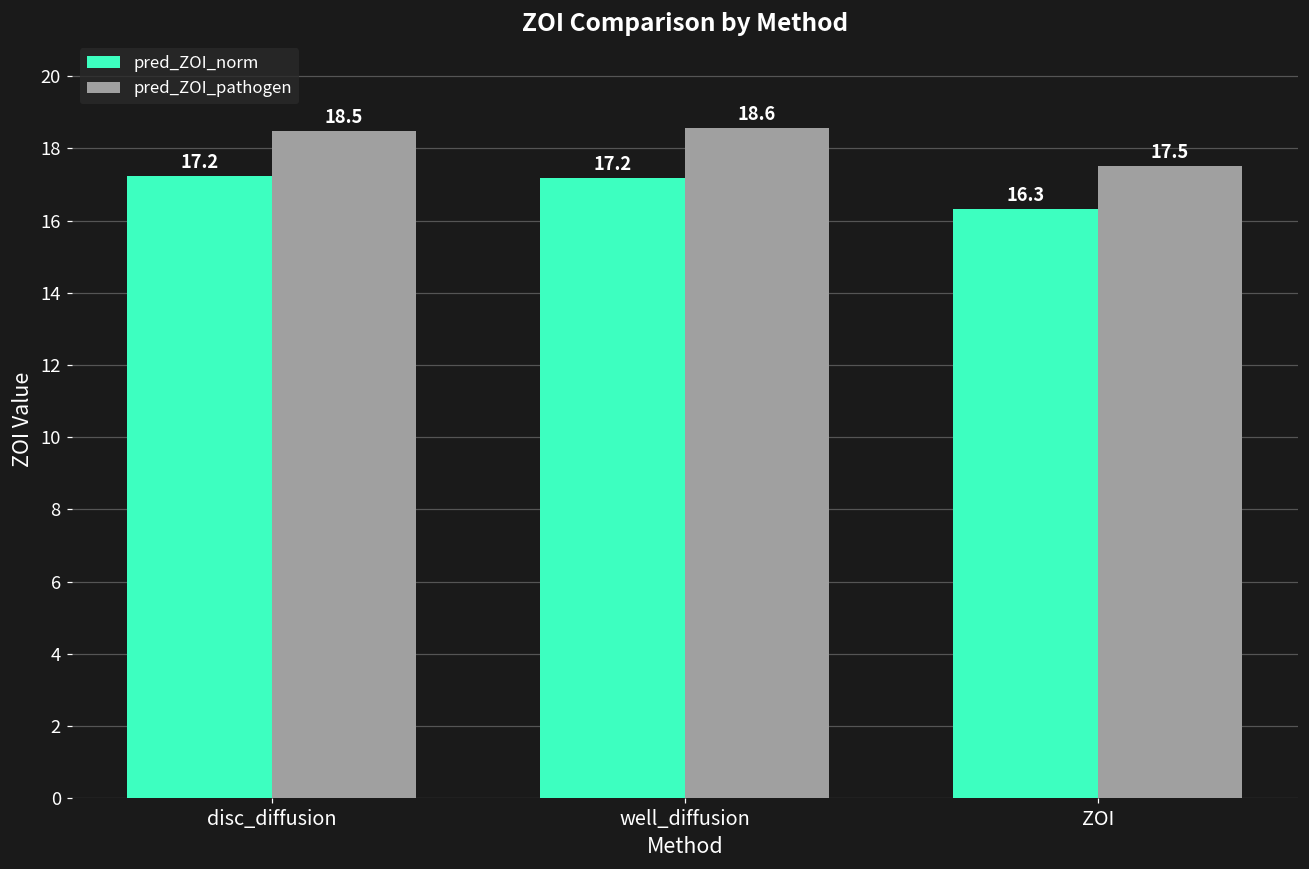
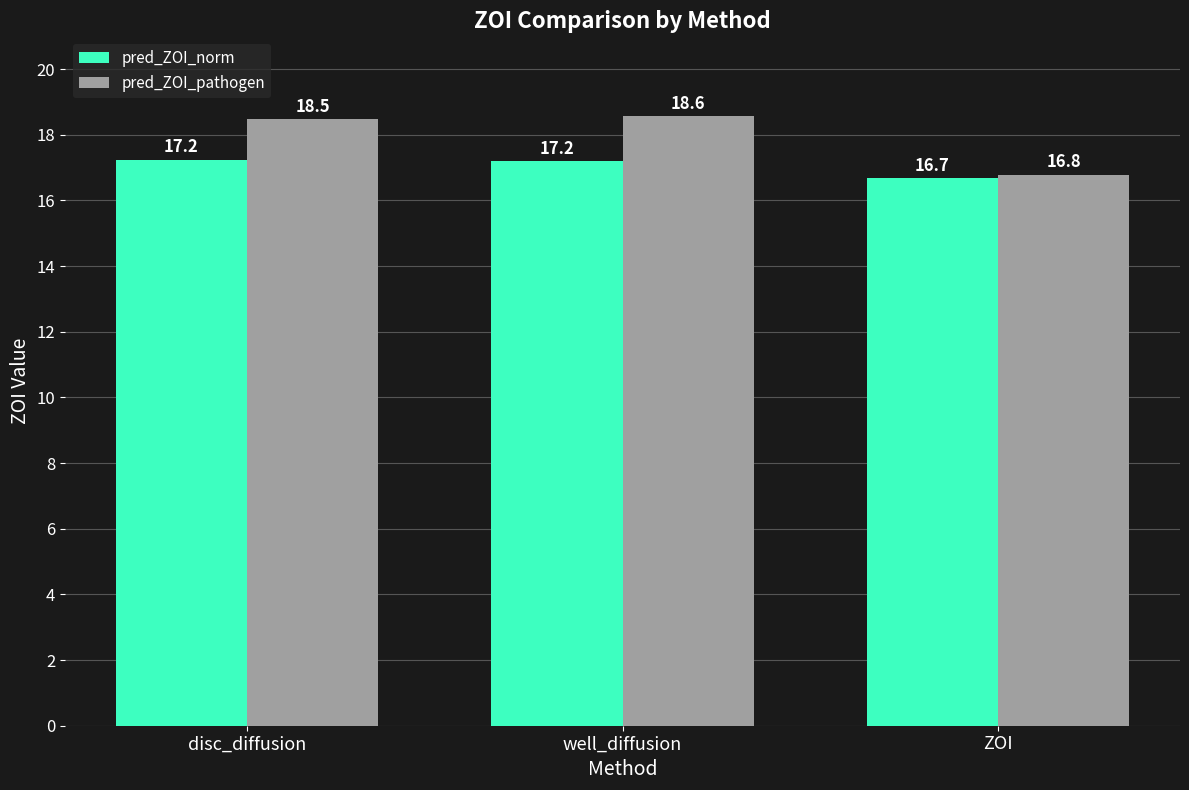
pred_ZOI_norm, ZOI: 16.3 -> 16.7
pred_ZOI_pathogen, ZOI: 17.5 -> 16.8
